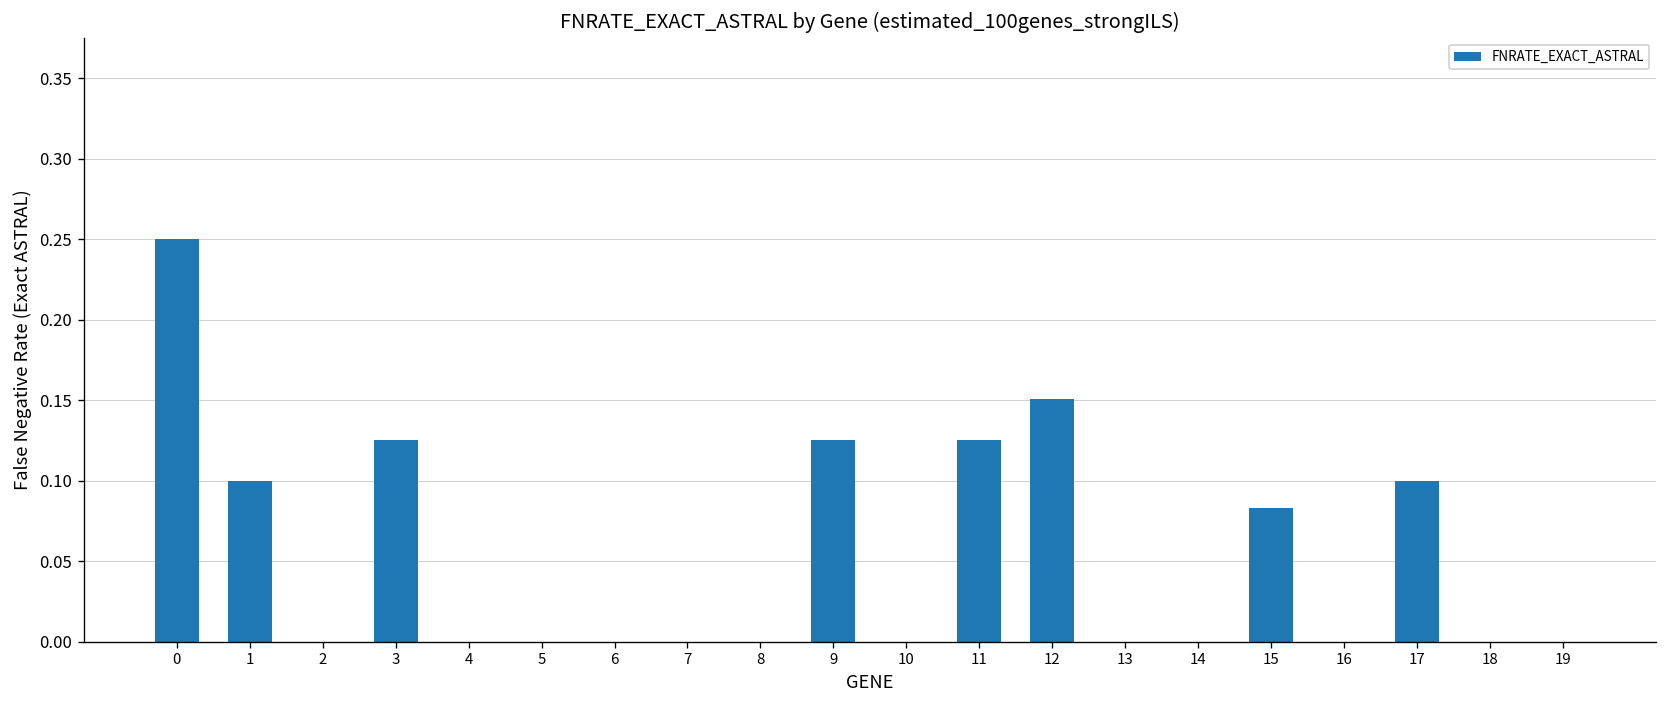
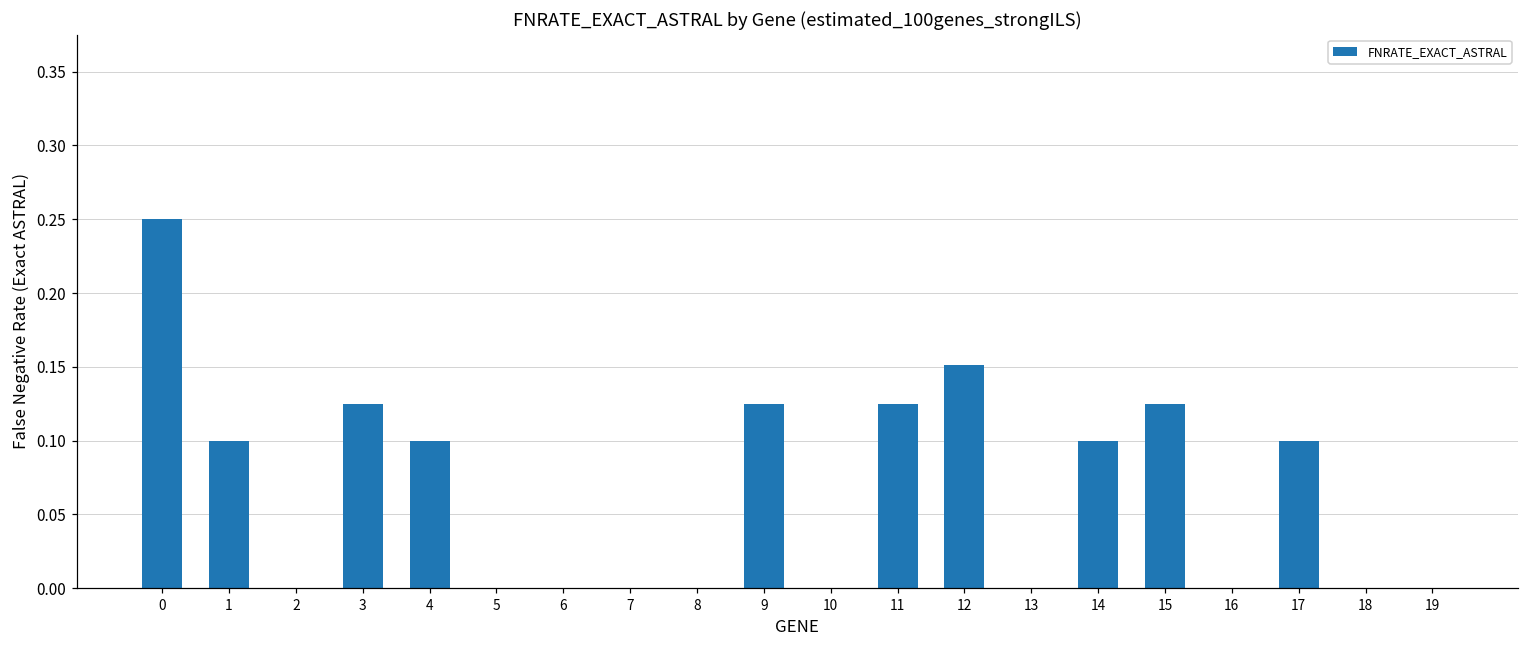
4: 0.0 -> 0.1
14: 0.0 -> 0.1
15: 0.083 -> 0.125
